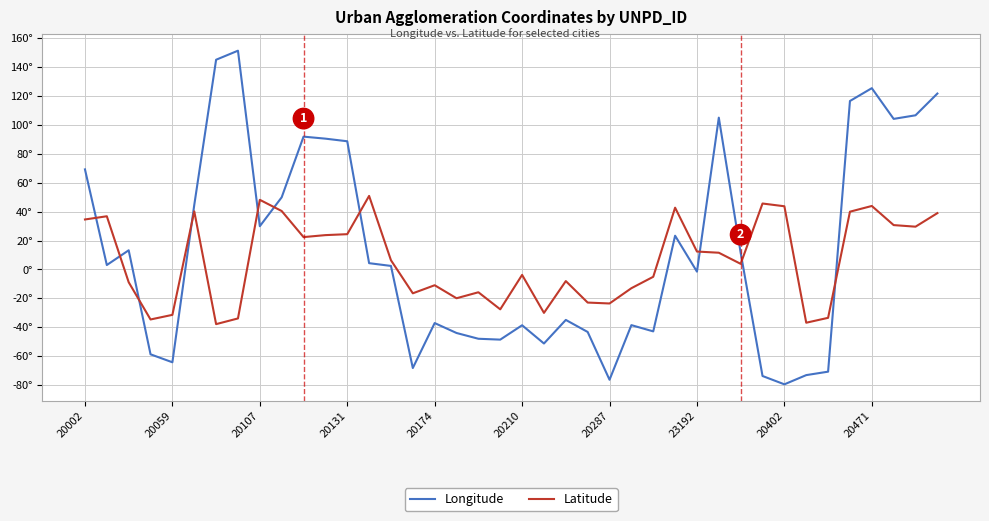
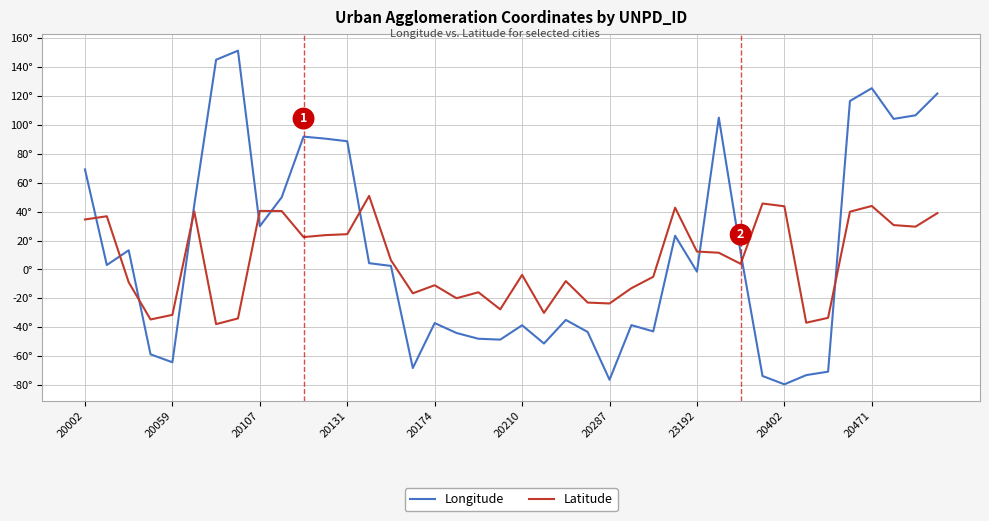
Latitude, 20107: 48° -> 40°
